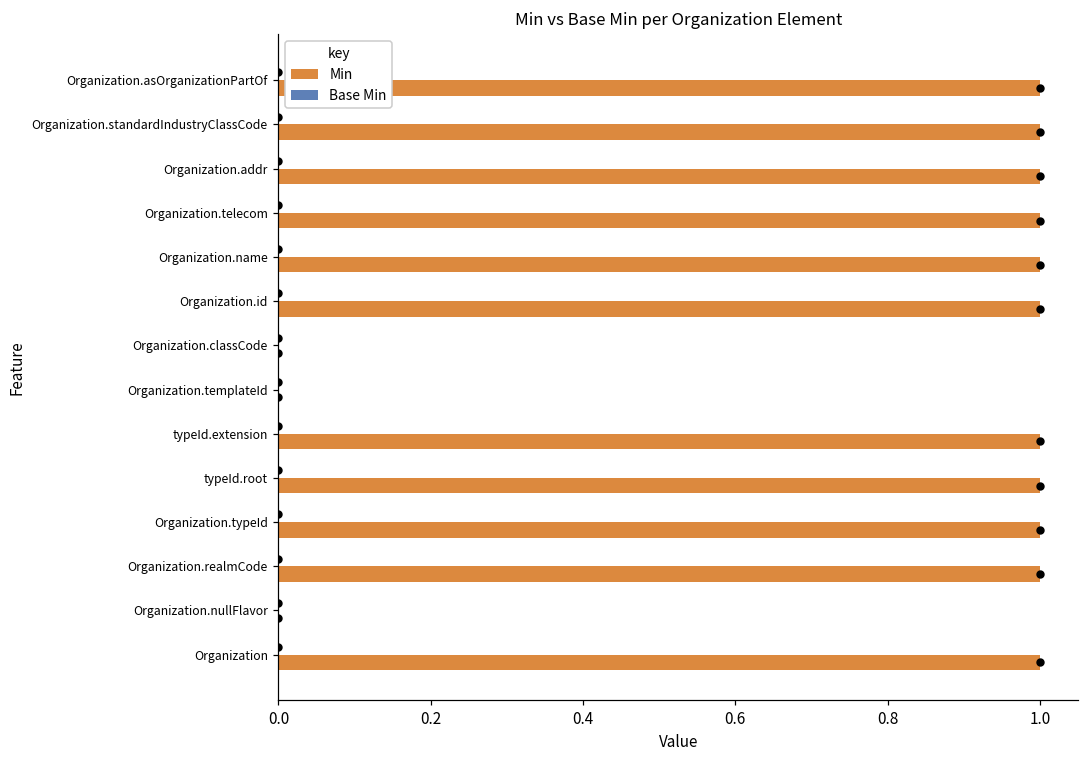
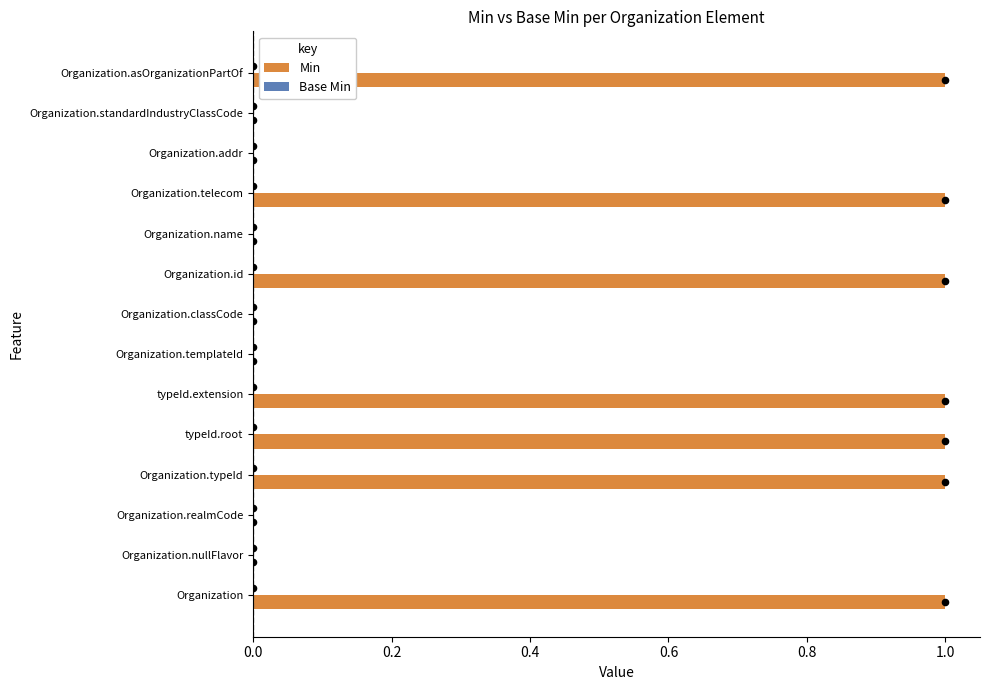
Min, Organization.standardIndustryClassCode: 1 -> 0
Min, Organization.addr: 1 -> 0
Min, Organization.name: 1 -> 0
Min, Organization.realmCode: 1 -> 0
